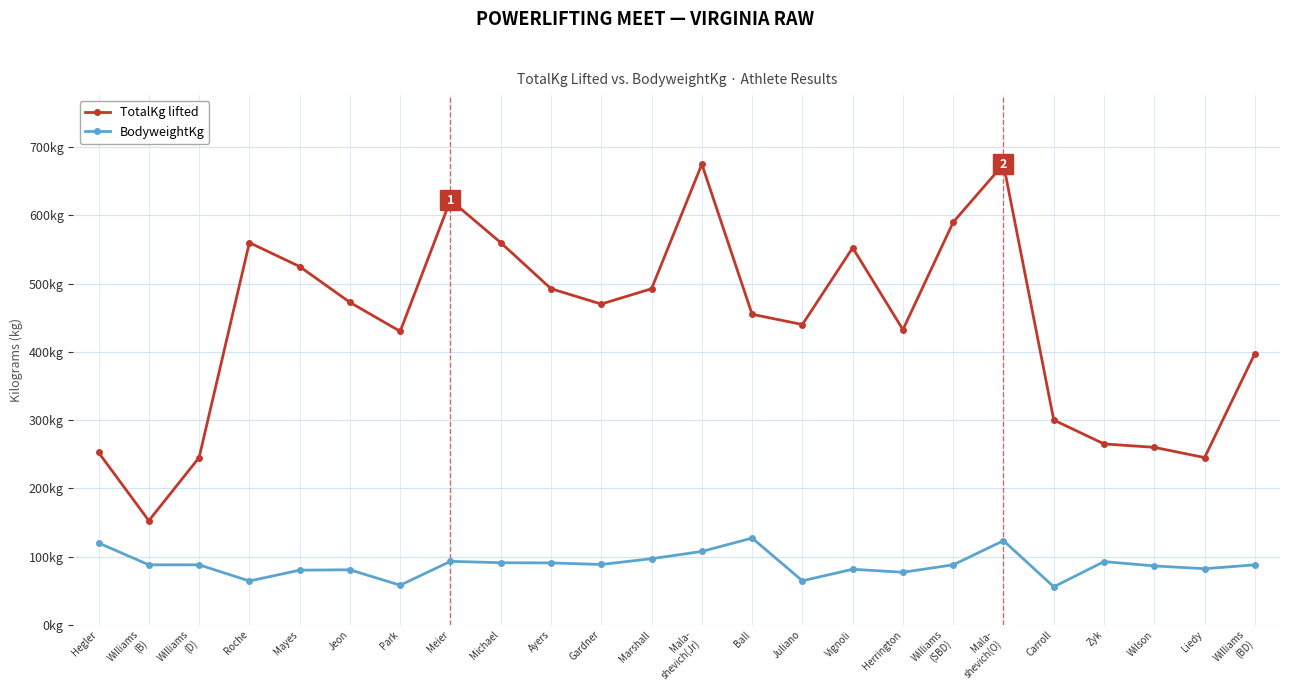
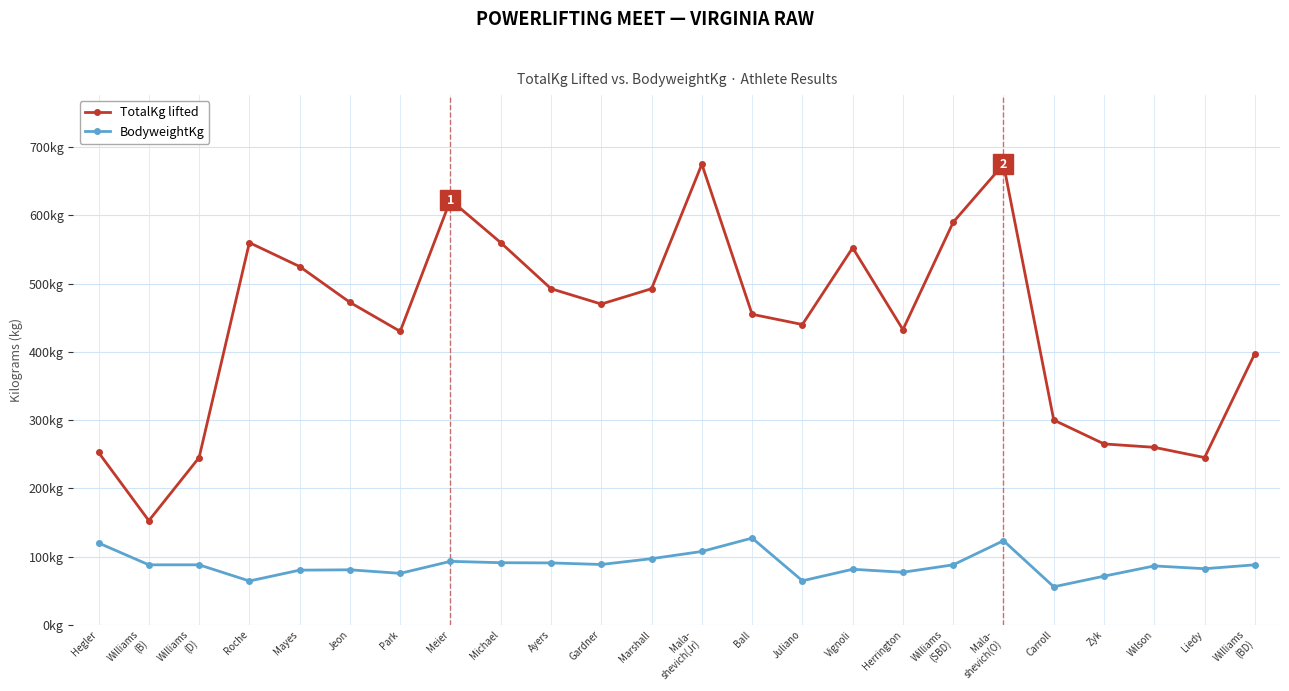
BodyweightKg, Park: 60kg -> 80kg
BodyweightKg, Zyk: 90kg -> 70kg
